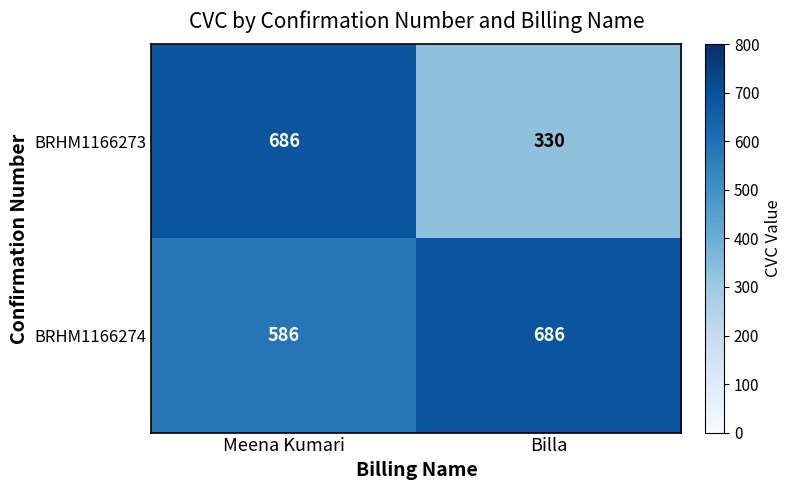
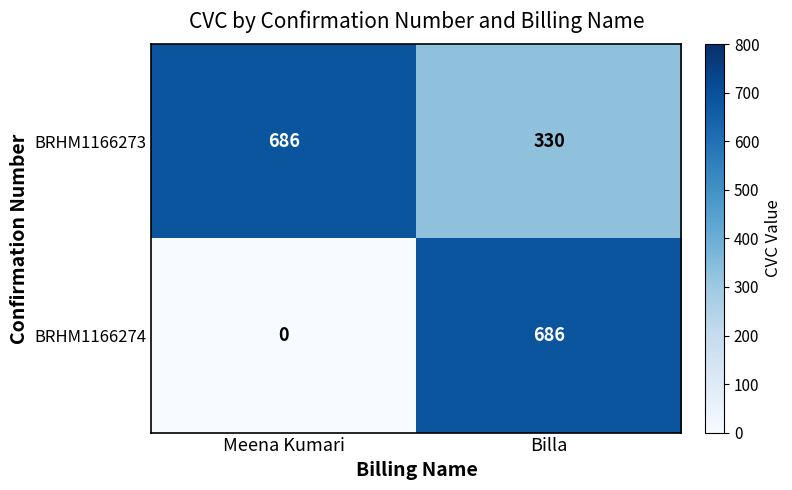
BRHM1166274, Meena Kumari: 586 -> 0
